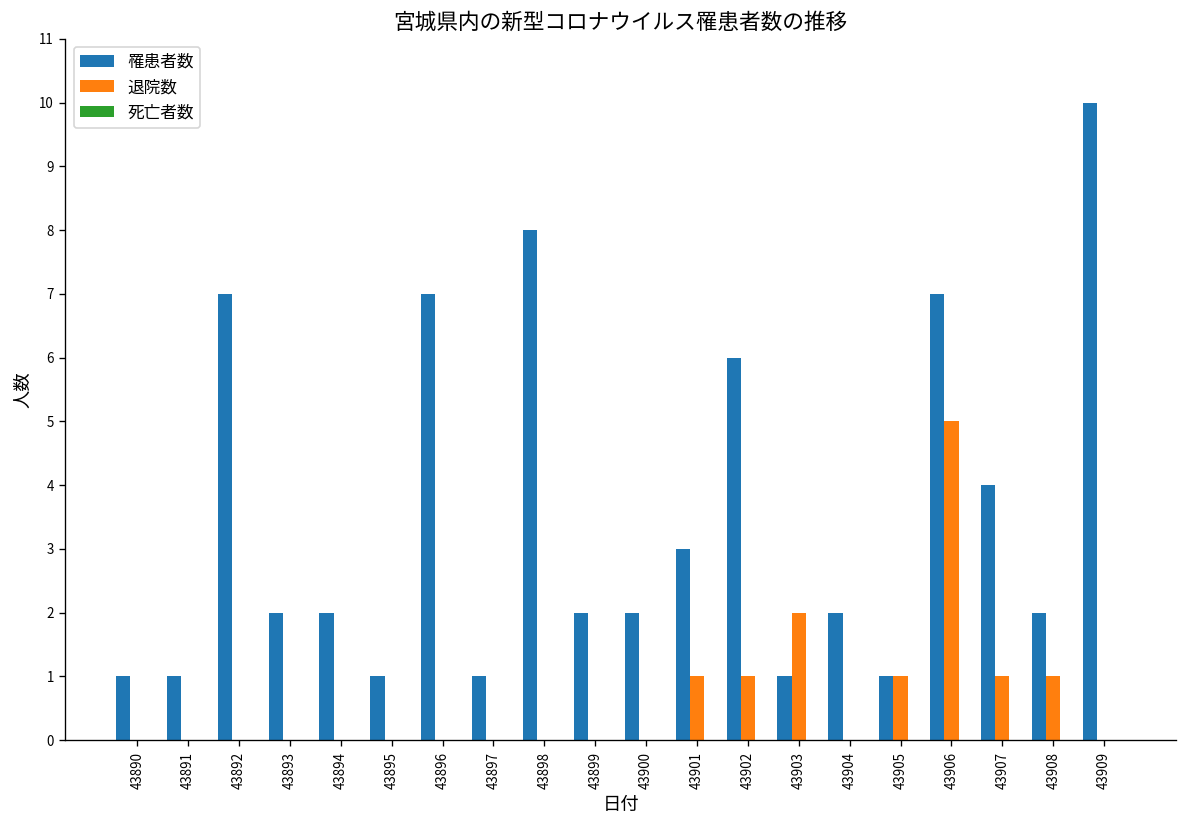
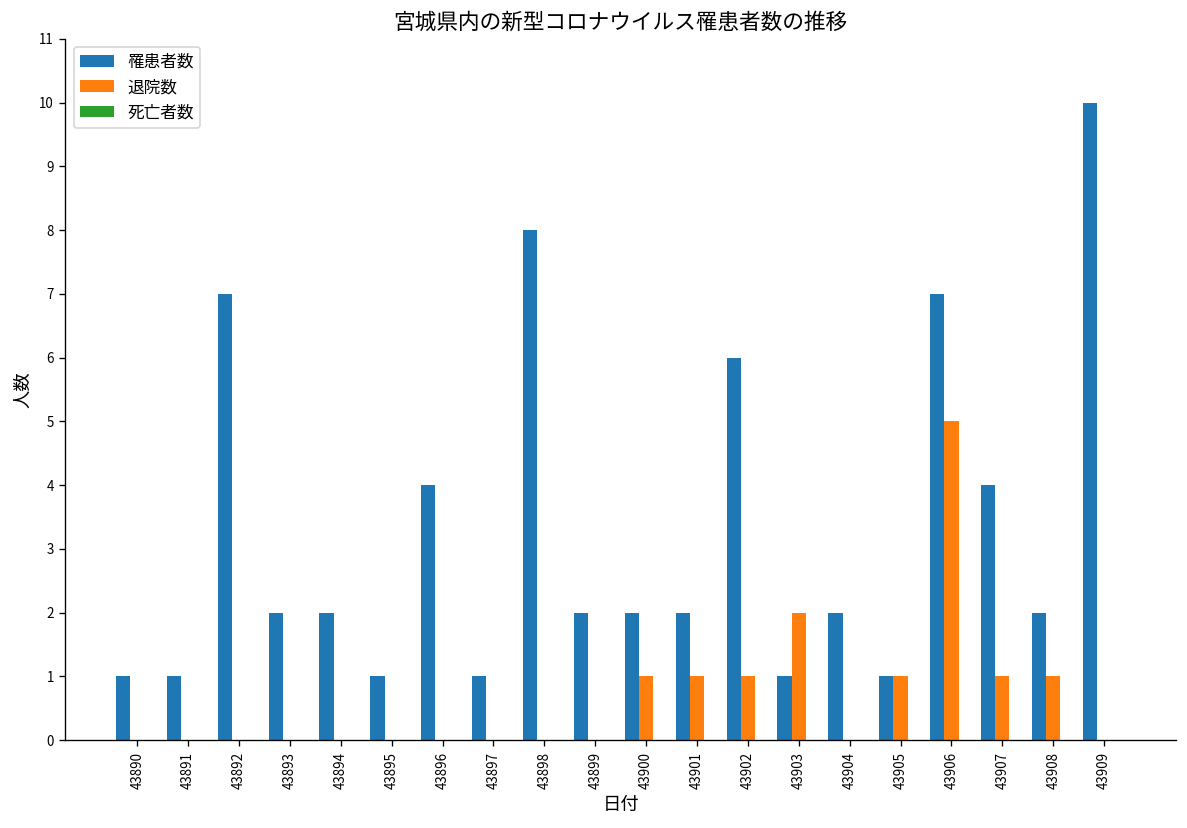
罹患者数, 43896: 7 -> 4
退院数, 43900: 0 -> 1
罹患者数, 43901: 3 -> 2
